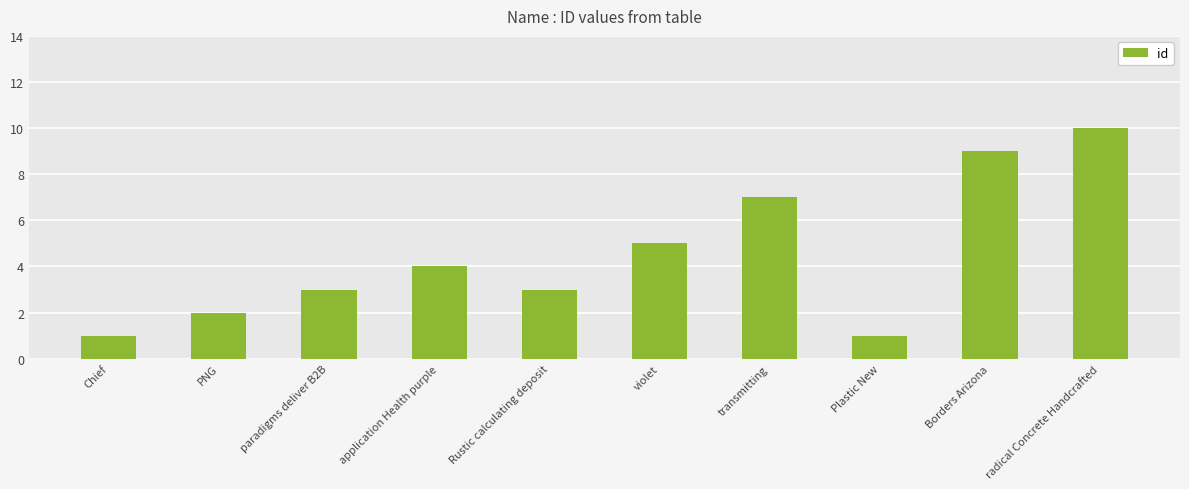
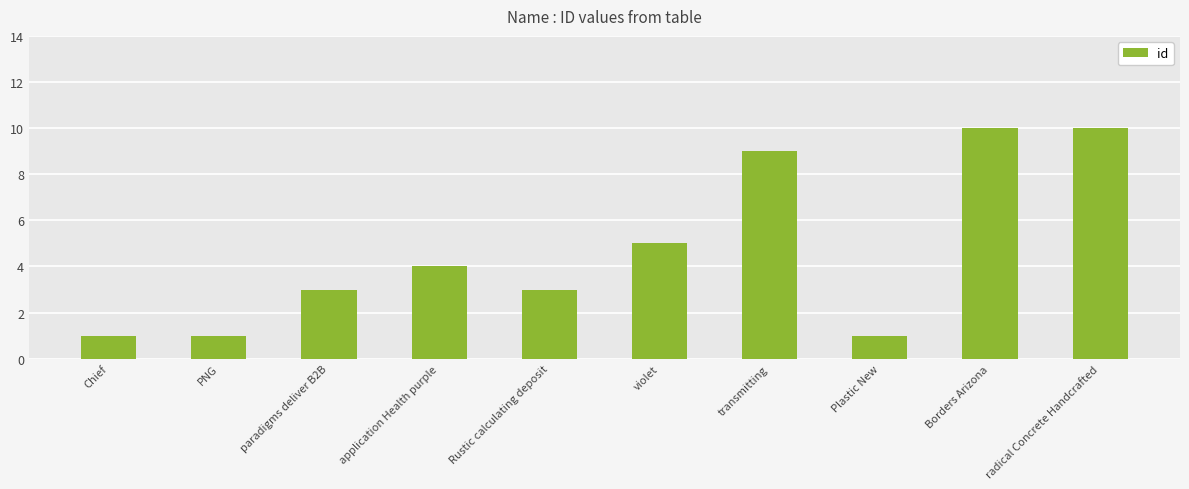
PNG: 2 -> 1
transmitting: 7 -> 9
Borders Arizona: 9 -> 10
